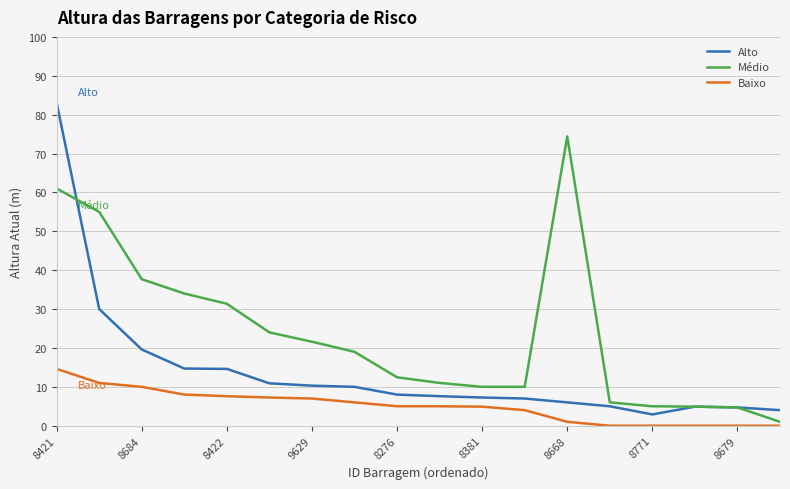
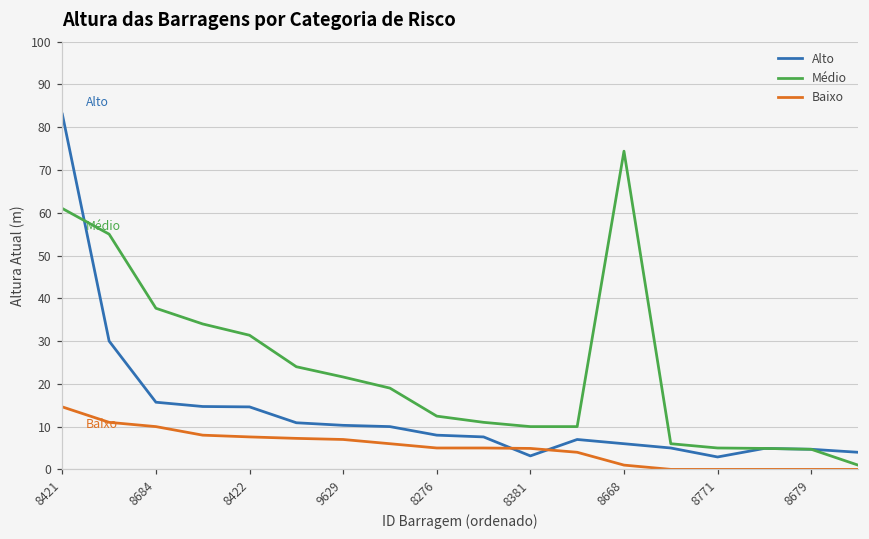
Alto, 8684: 20 -> 16
Alto, 8381: 7 -> 3
